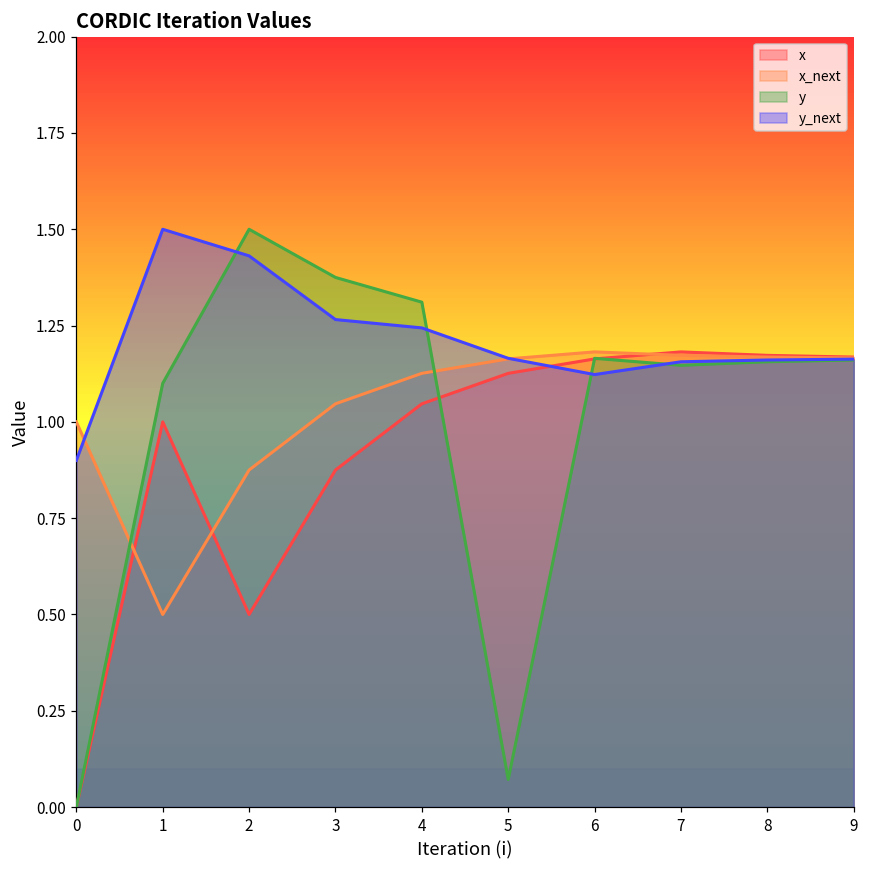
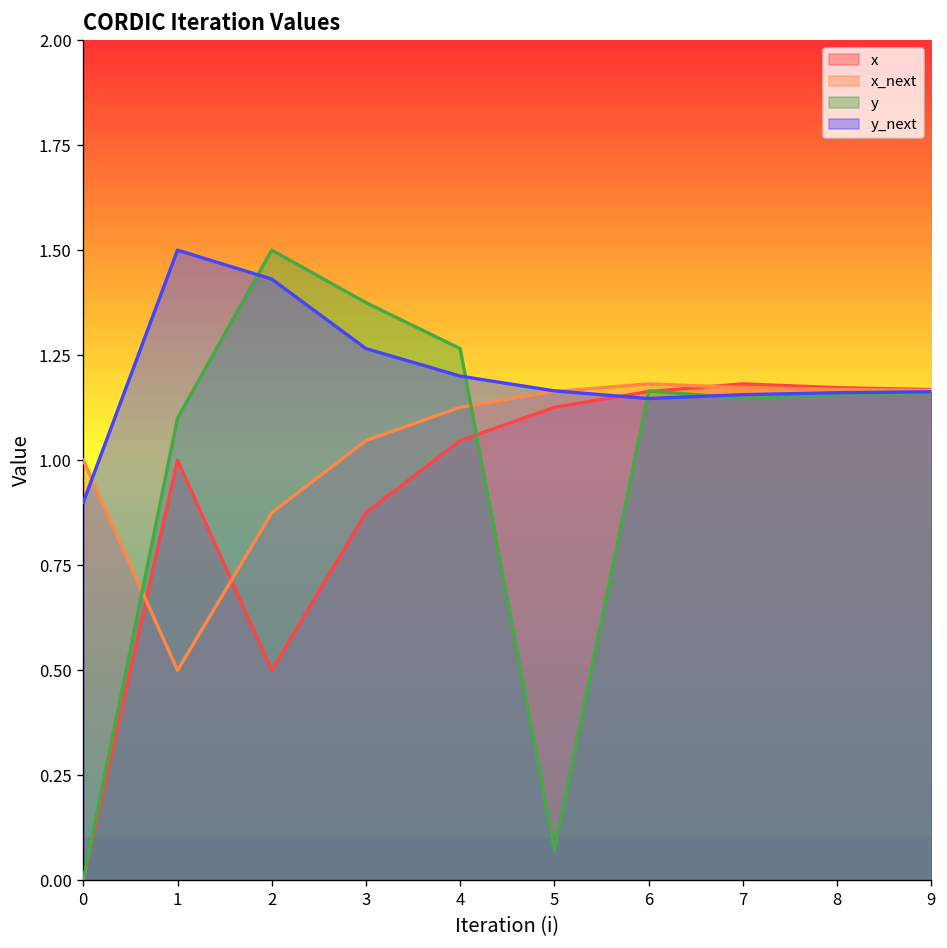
y, 4: 1.31 -> 1.27
y_next, 4: 1.24 -> 1.20
y_next, 6: 1.12 -> 1.15
